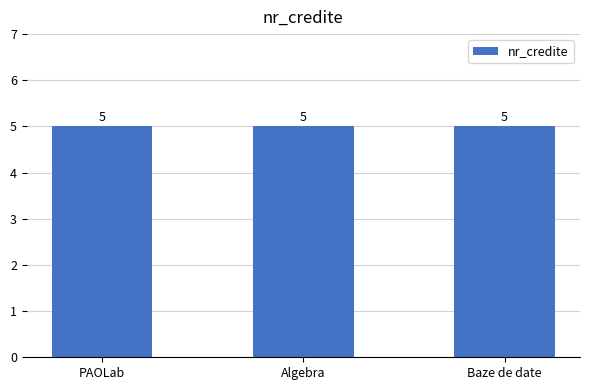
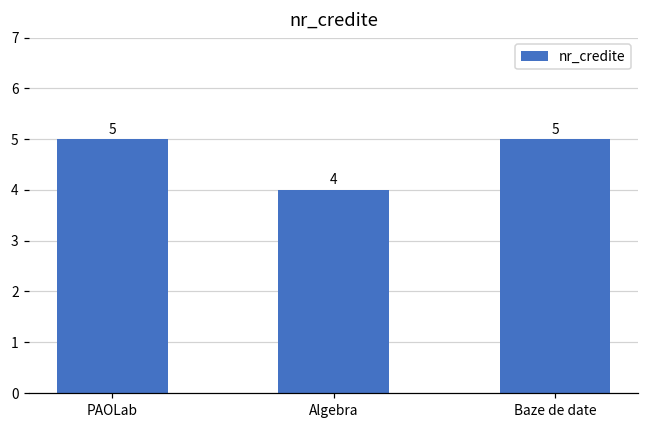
Algebra: 5 -> 4
